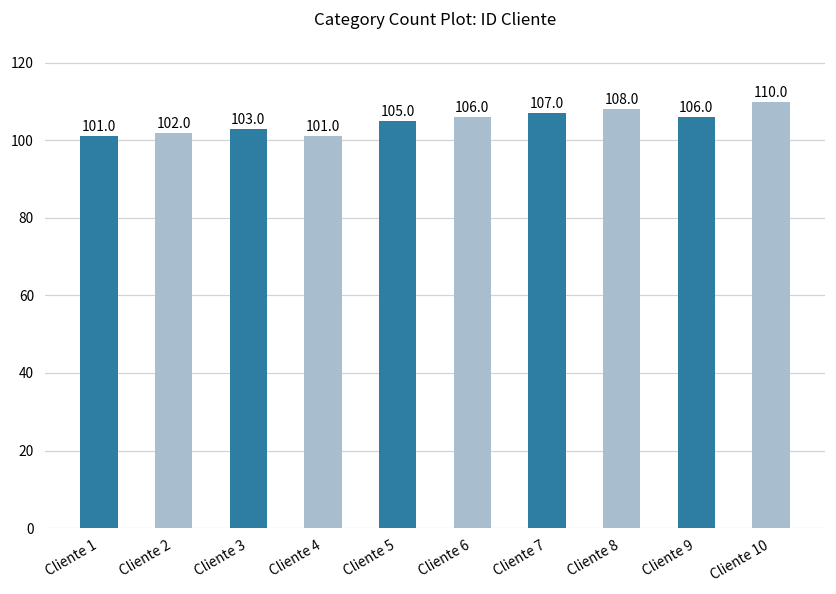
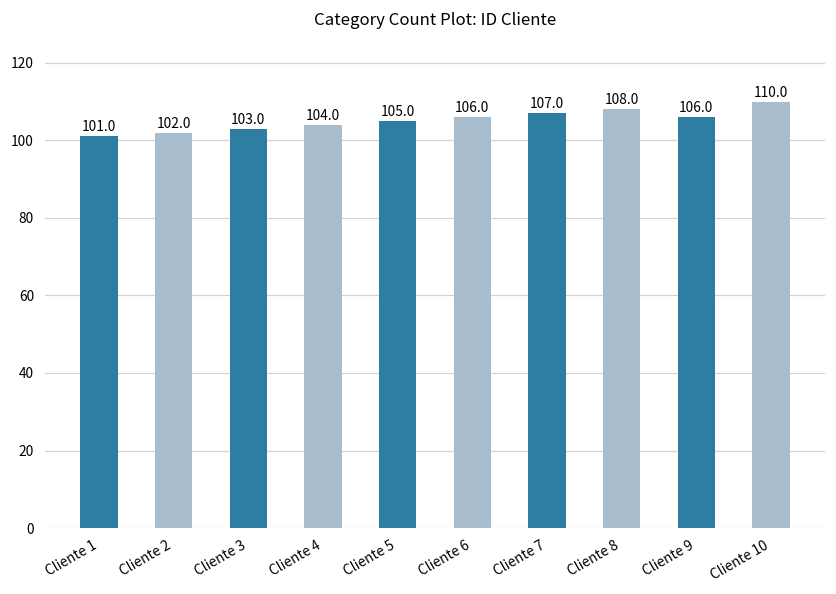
Cliente 4: 101.0 -> 104.0
